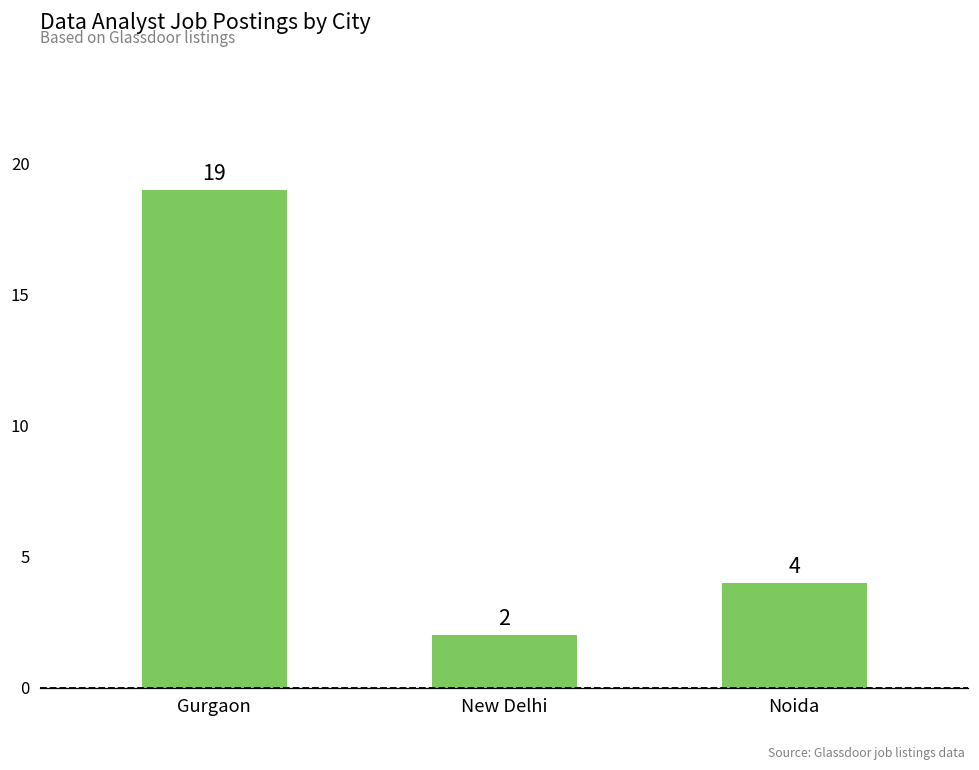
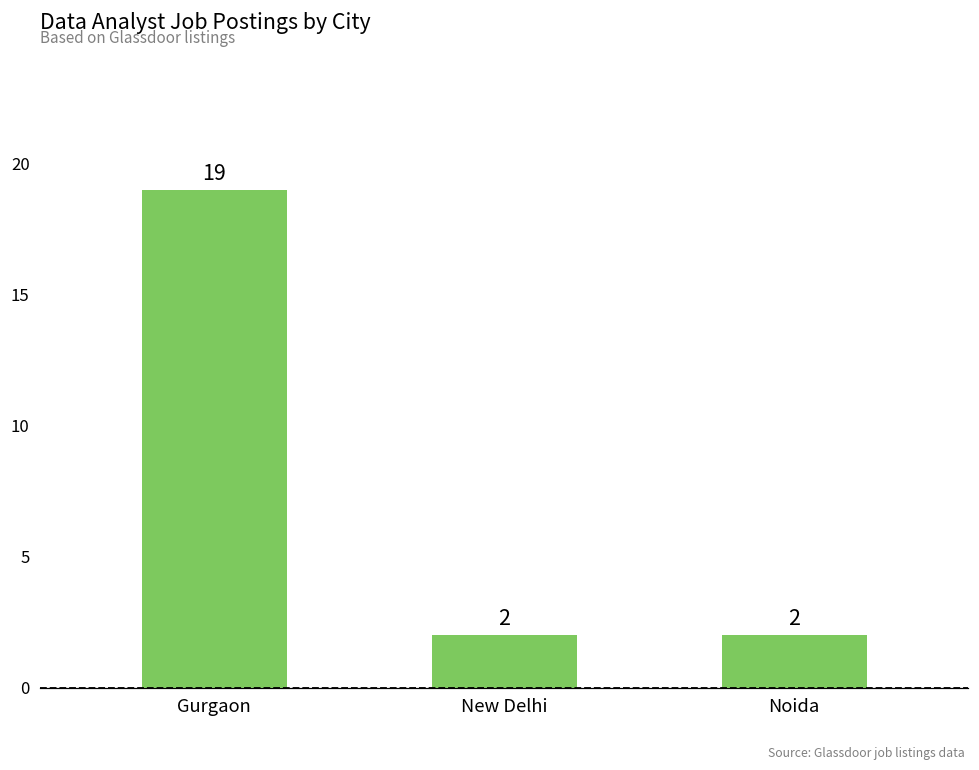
Noida: 4 -> 2
